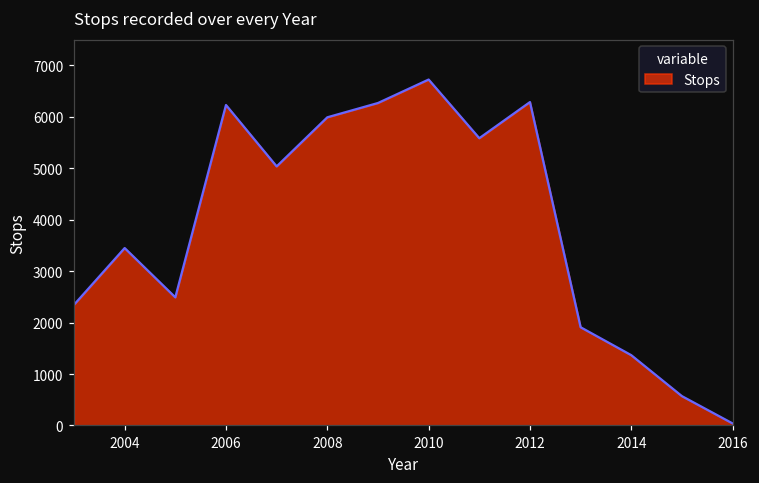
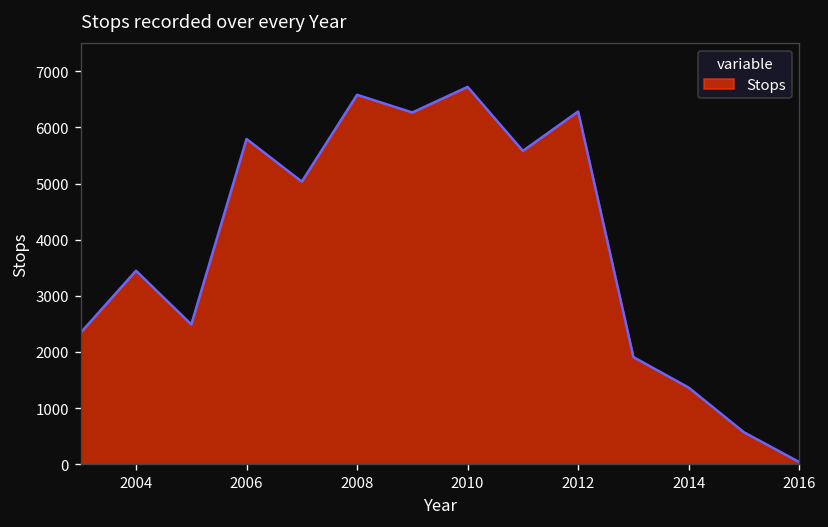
2006: 6200 -> 5800
2008: 6000 -> 6600
